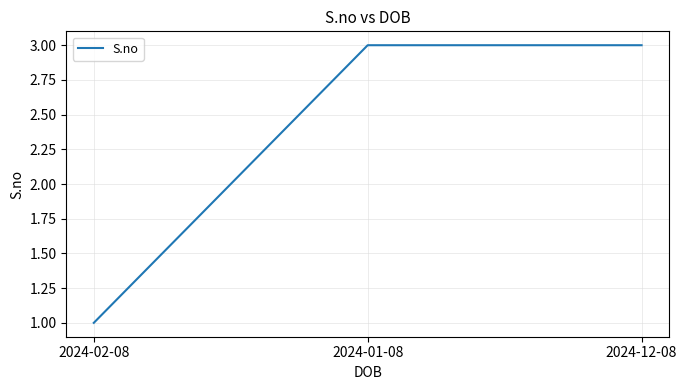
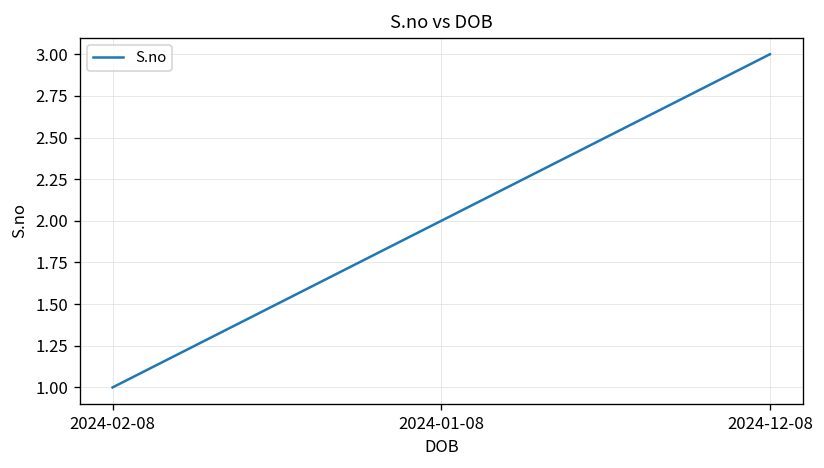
2024-01-08: 3 -> 2
